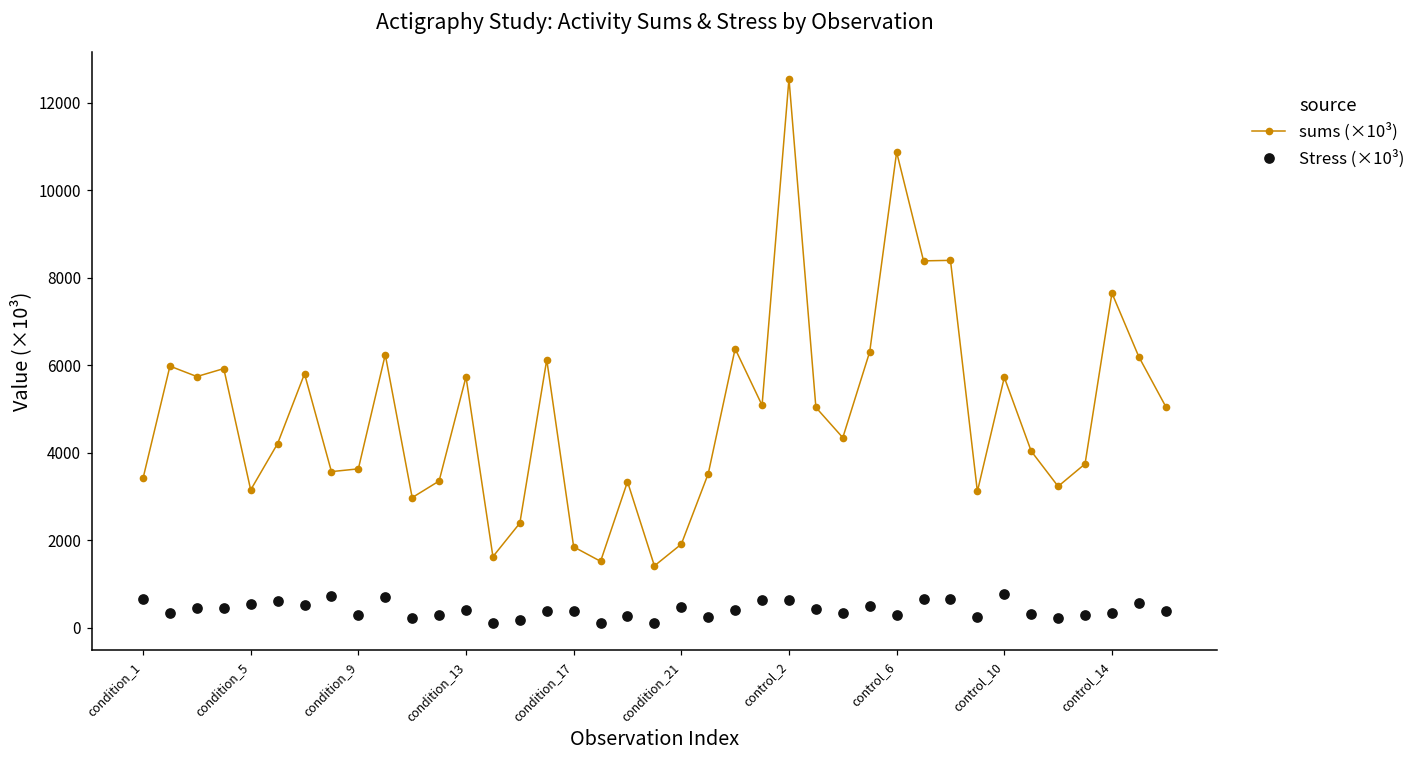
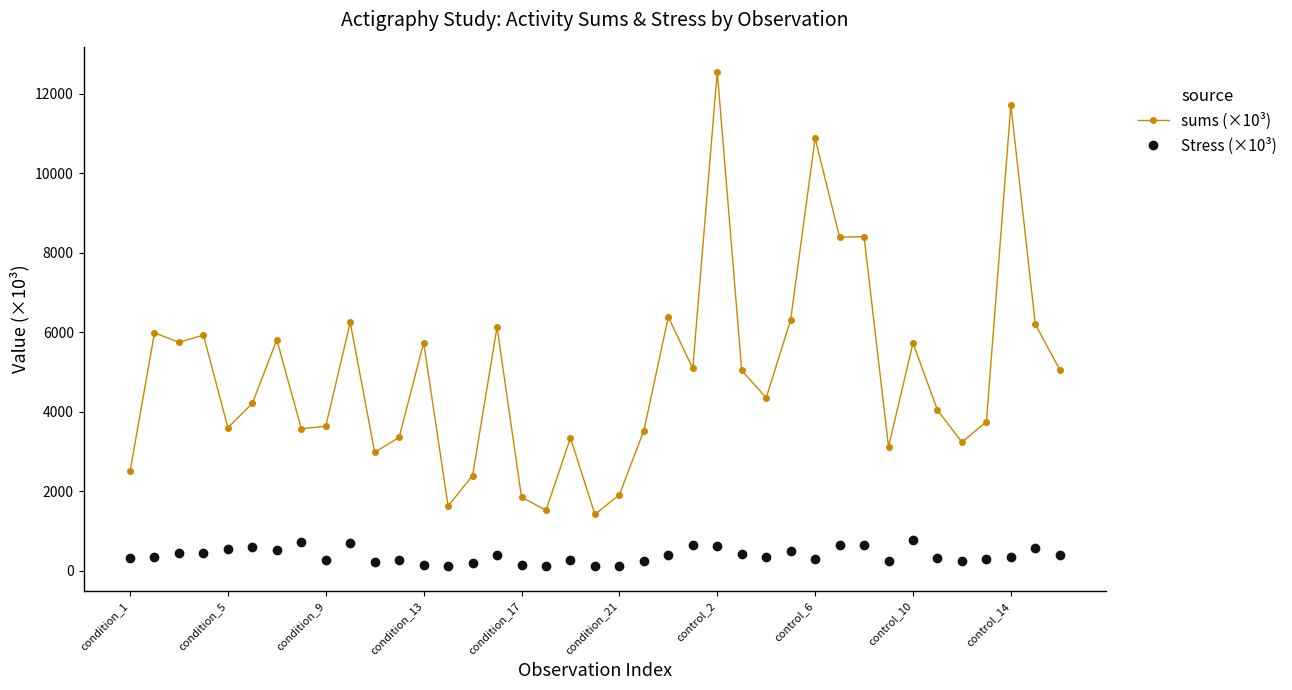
sums (×10³), condition_1: 3400 -> 2500
Stress (×10³), condition_1: 700 -> 300
sums (×10³), condition_5: 3200 -> 3600
Stress (×10³), condition_13: 400 -> 200
Stress (×10³), condition_17: 400 -> 100
Stress (×10³), condition_21: 500 -> 100
sums (×10³), control_14: 7700 -> 11700
